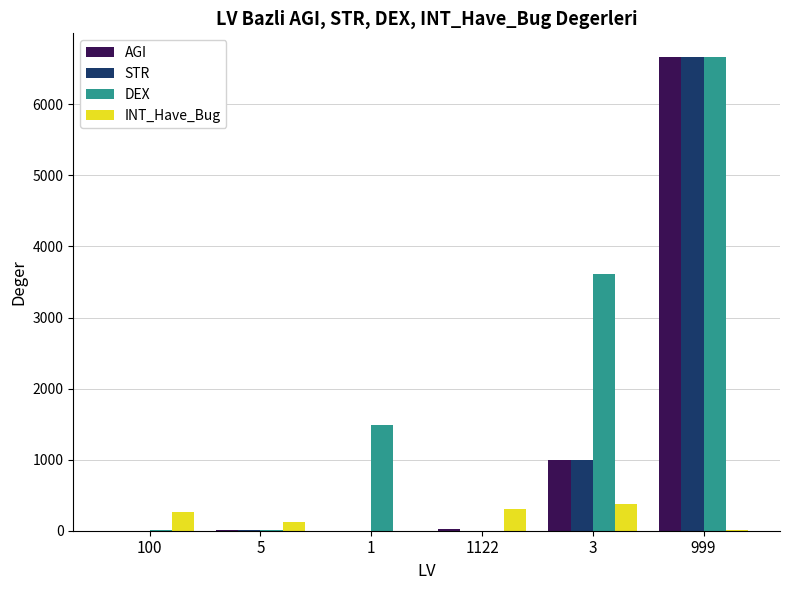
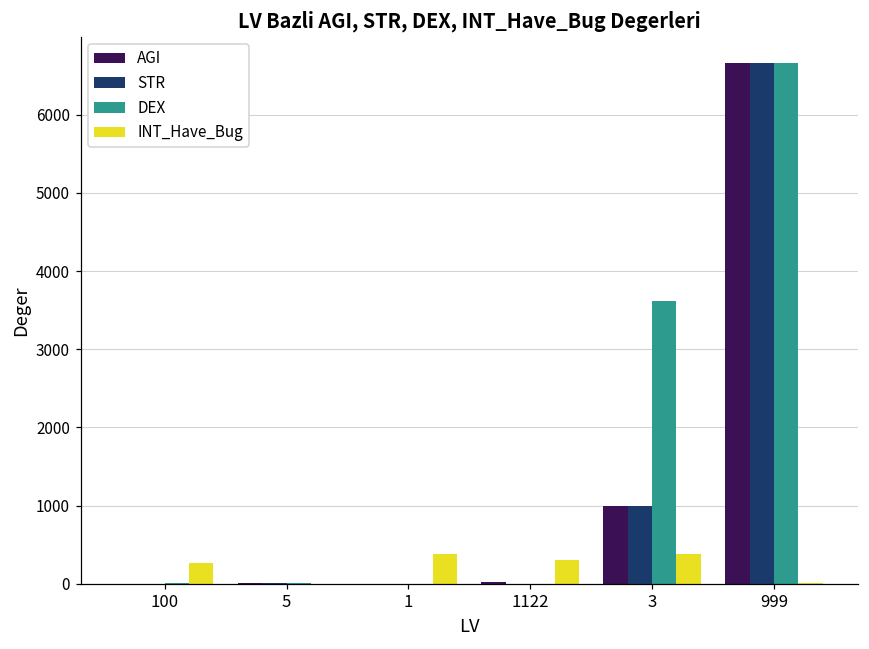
INT_Have_Bug, 5: 100 -> 0
DEX, 1: 1500 -> 0
INT_Have_Bug, 1: 0 -> 400
